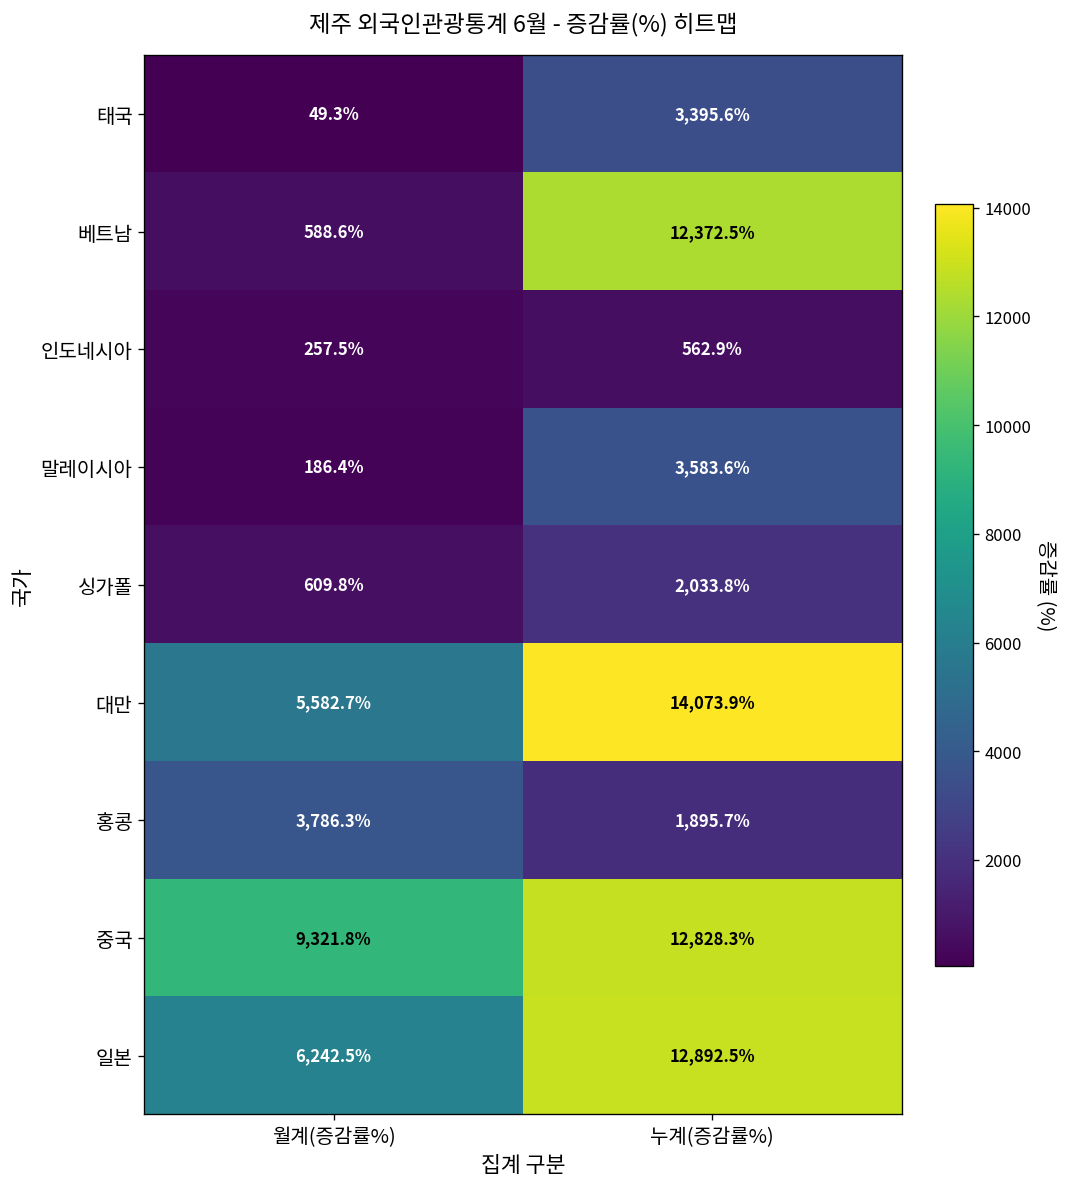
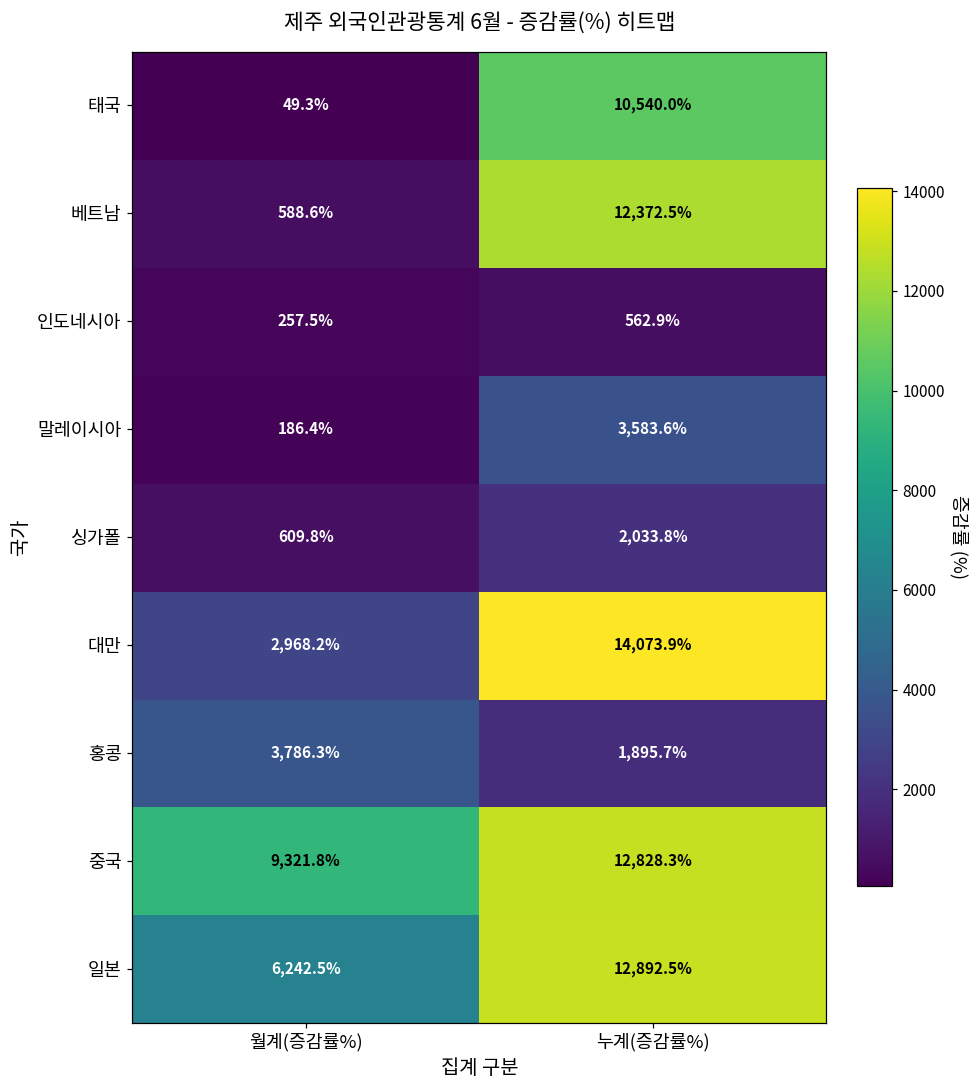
태국, 누계(증감률%): 3,395.6% -> 10,540.0%
대만, 월계(증감률%): 5,582.7% -> 2,968.2%
